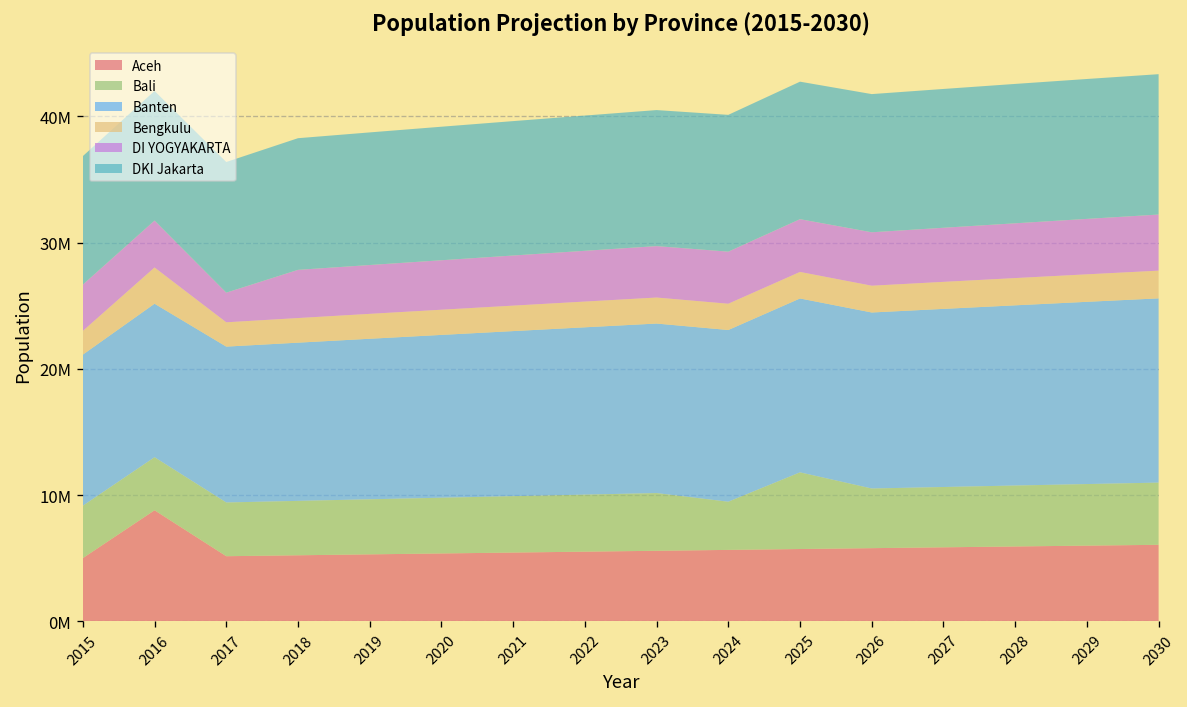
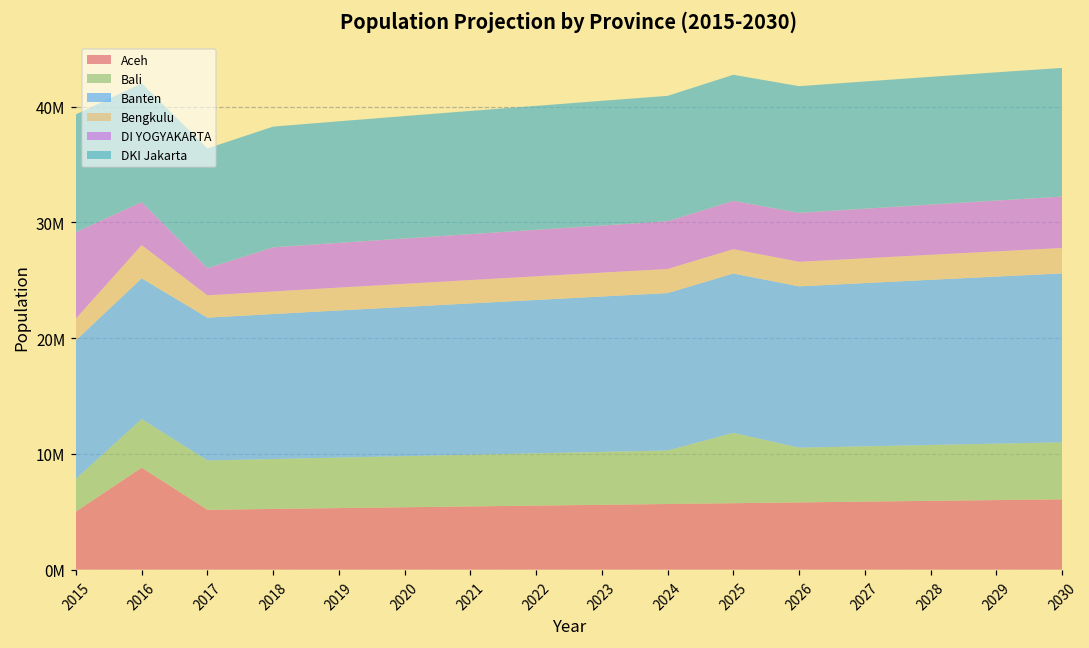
Bali, 2015: 4100000 -> 2800000
DI YOGYAKARTA, 2015: 3700000 -> 7500000
Bali, 2024: 3800000 -> 4600000
